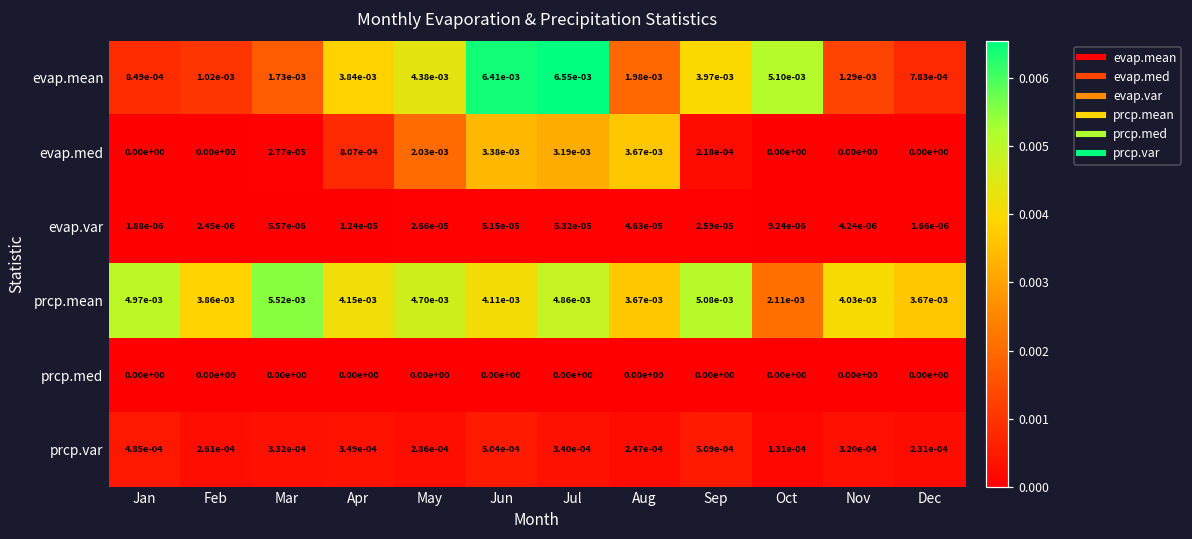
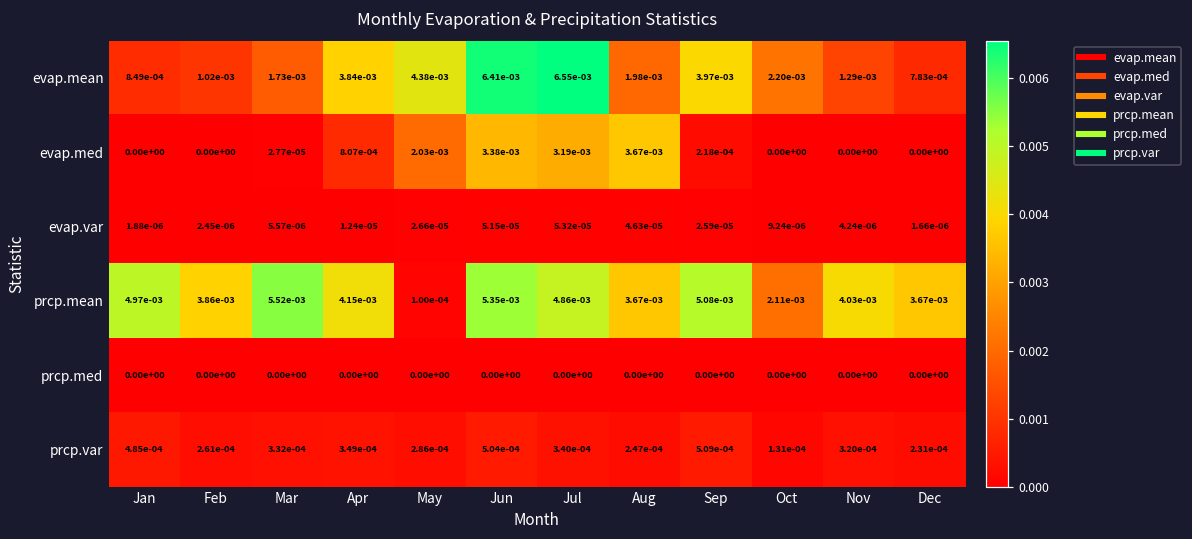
evap.mean, Oct: 5.10e-03 -> 2.20e-03
prcp.mean, May: 4.70e-03 -> 1.00e-04
prcp.mean, Jun: 4.11e-03 -> 5.35e-03
